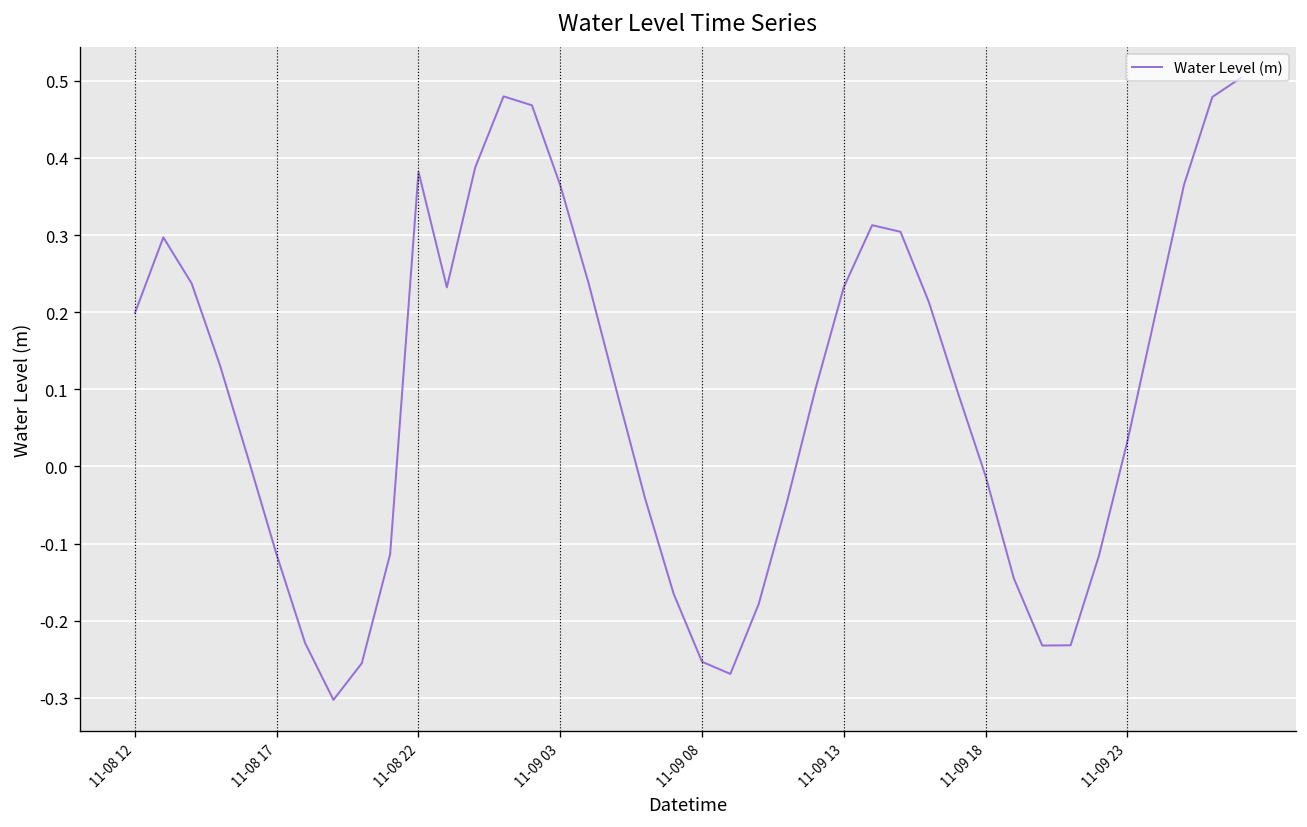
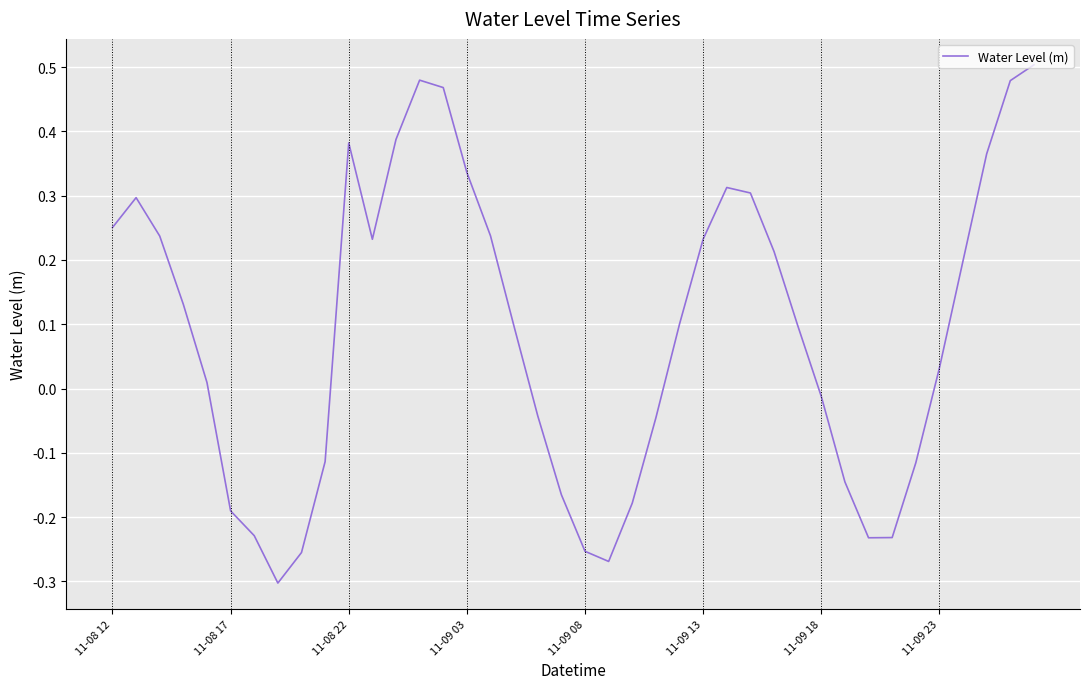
11-08 12: 0.20 -> 0.25
11-08 17: -0.11 -> -0.19
11-09 03: 0.36 -> 0.34
